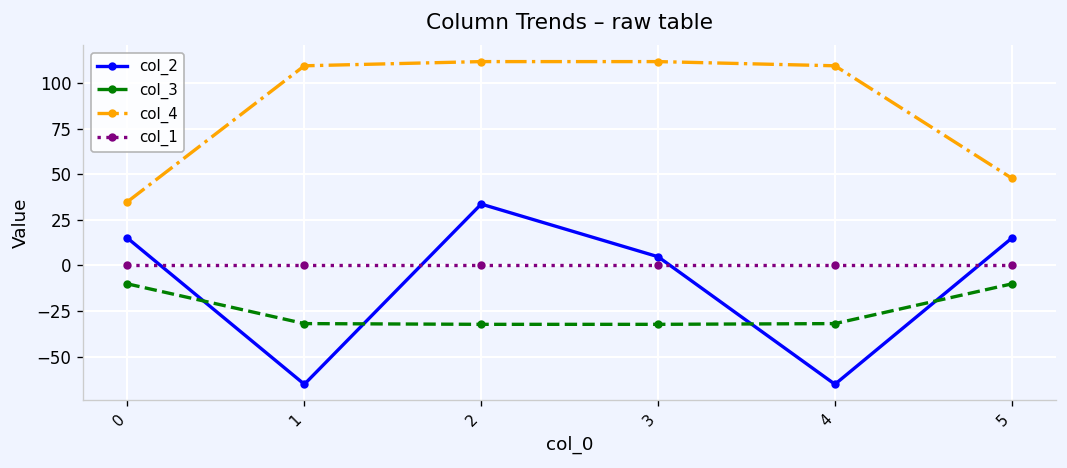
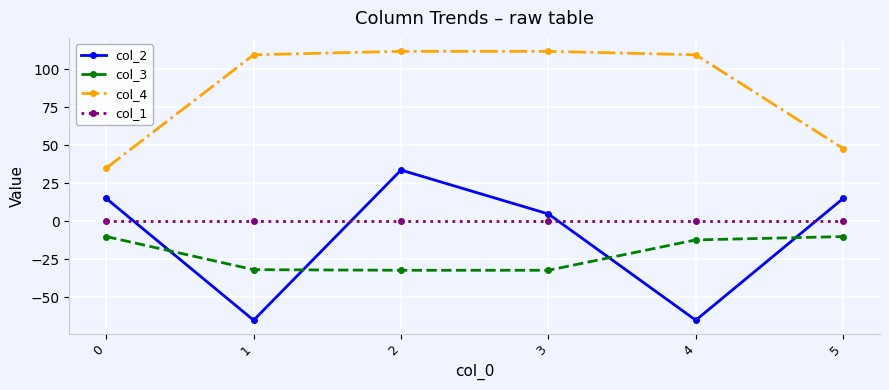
col_3, 4: -32 -> -12
